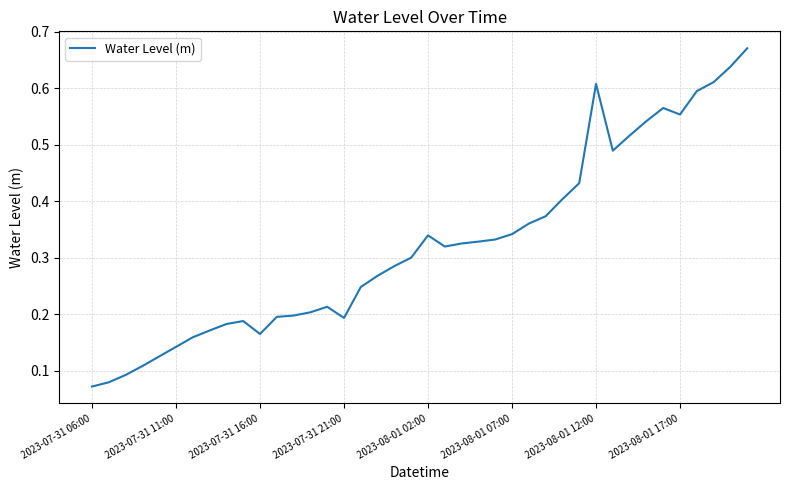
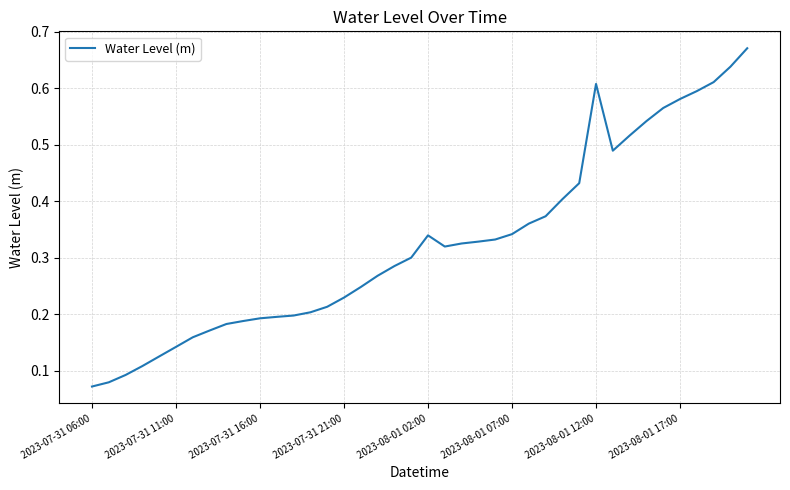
2023-07-31 16:00: 0.17 -> 0.19
2023-07-31 21:00: 0.19 -> 0.23
2023-08-01 17:00: 0.55 -> 0.58
